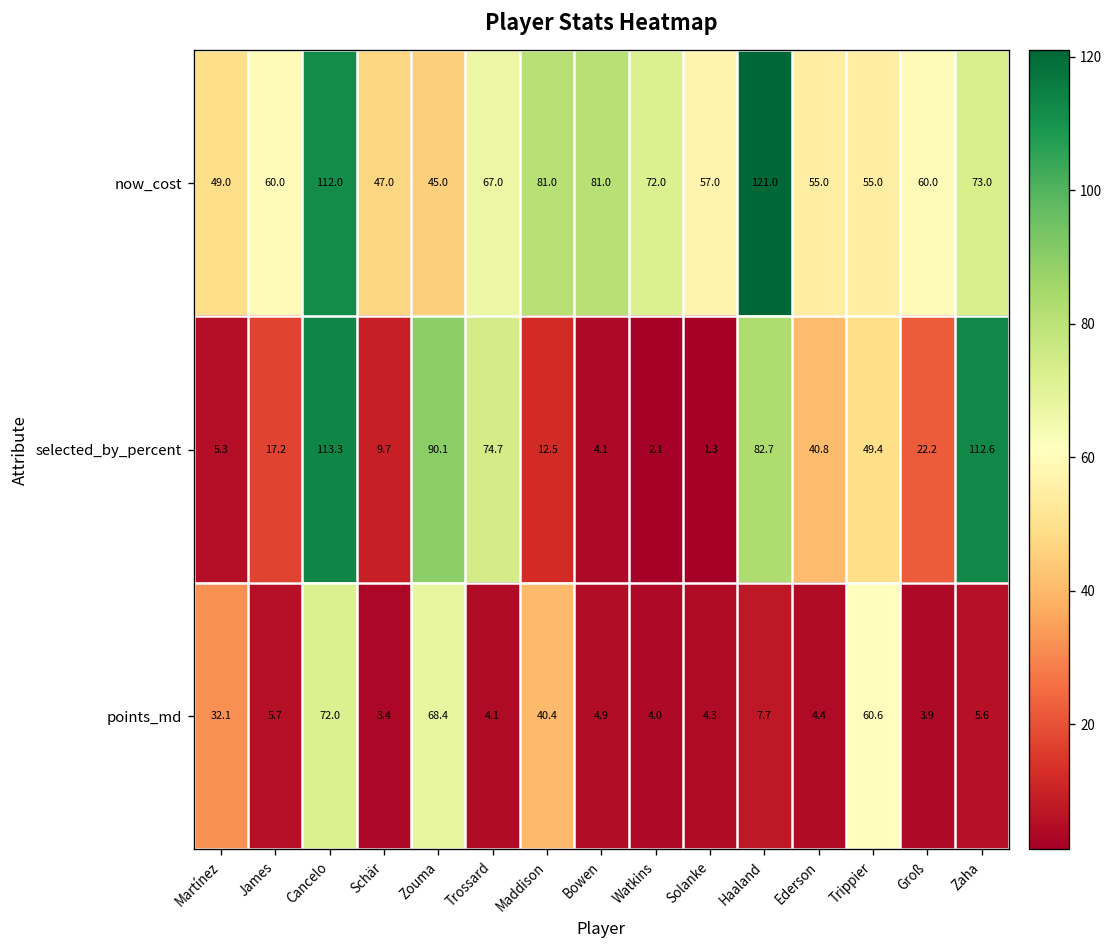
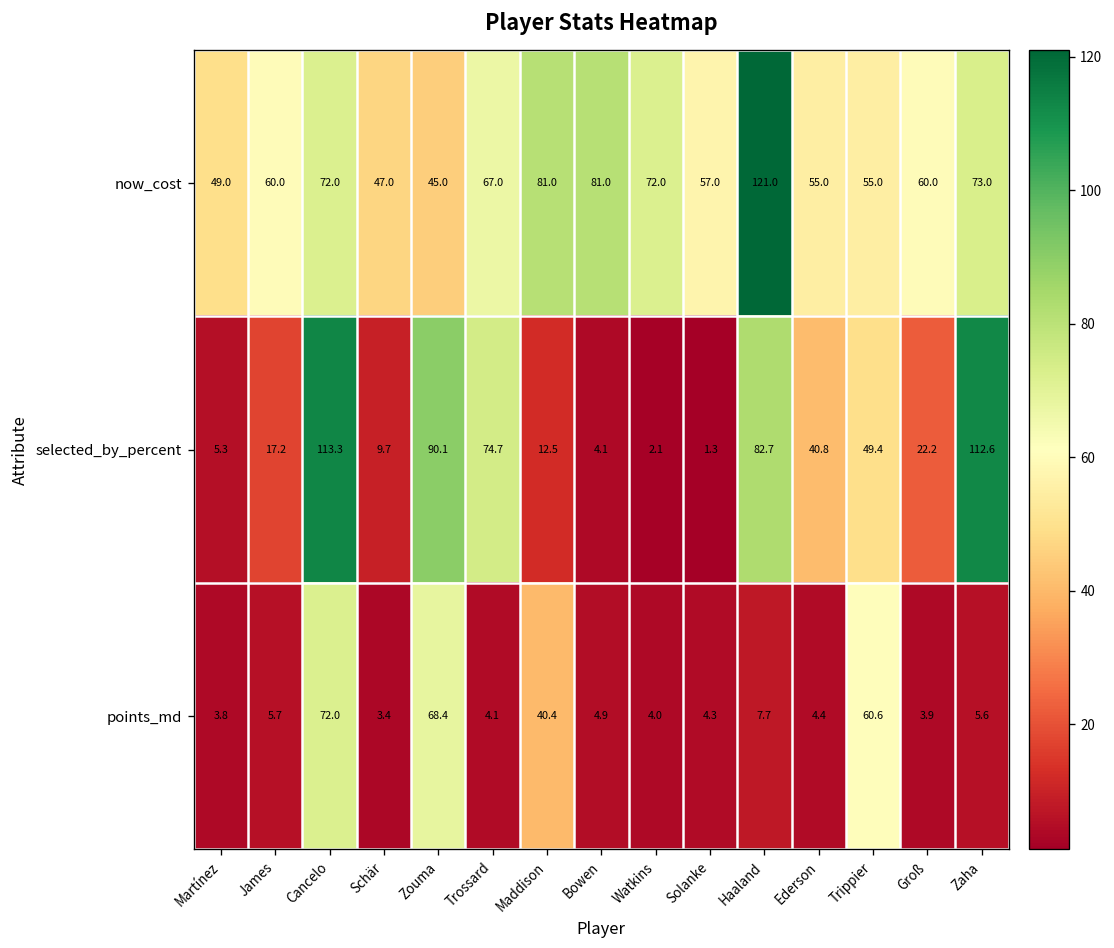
now_cost, Cancelo: 112.0 -> 72.0
points_md, Martínez: 32.1 -> 3.8
